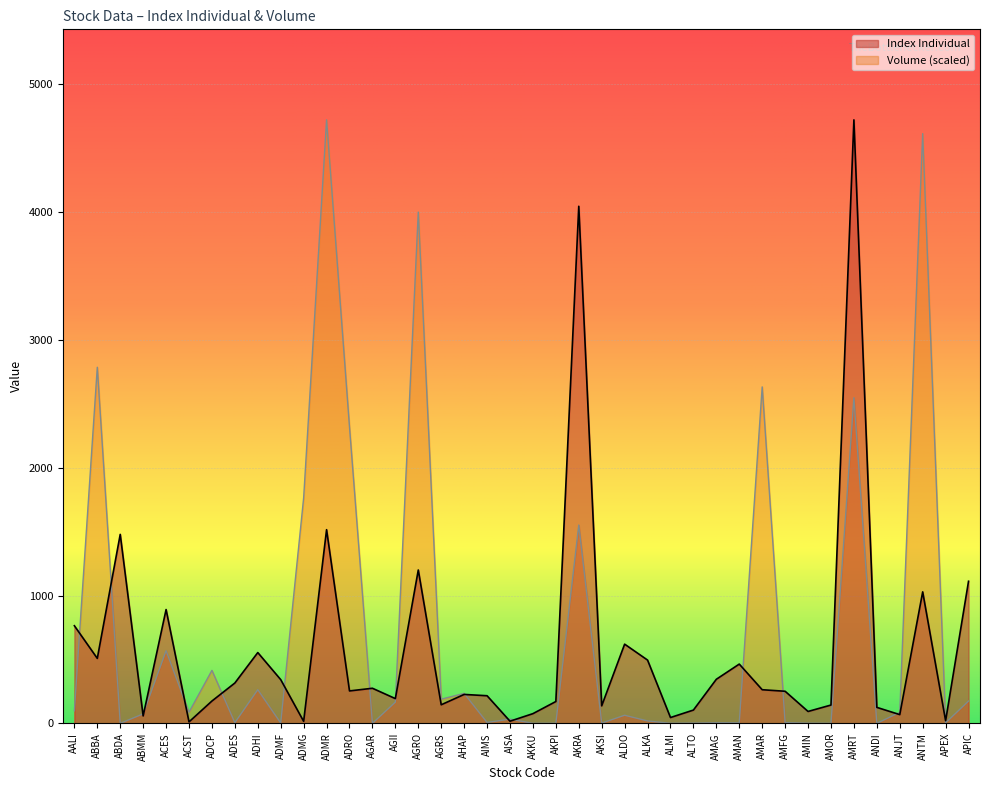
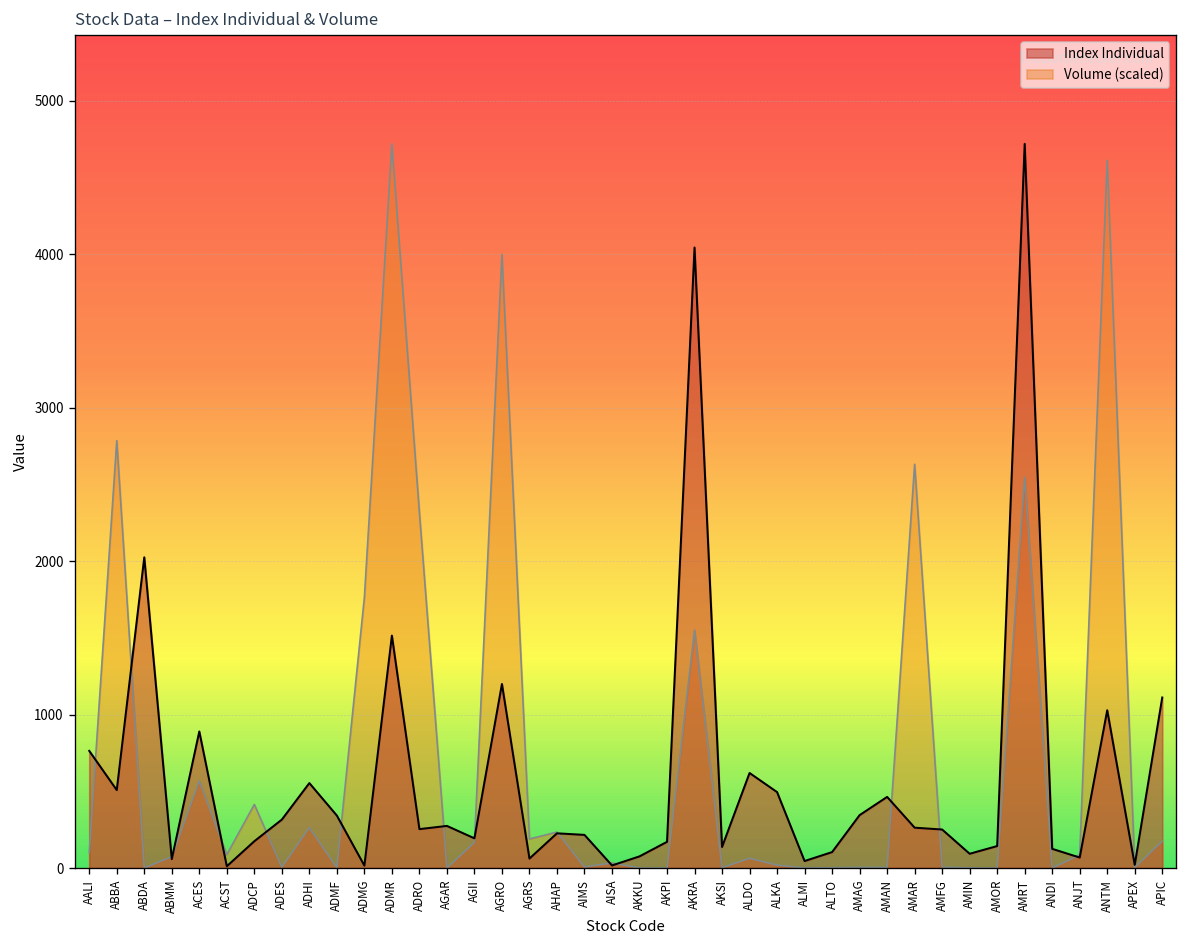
Index Individual, ABDA: 1480 -> 2030
Index Individual, AGRS: 150 -> 60
